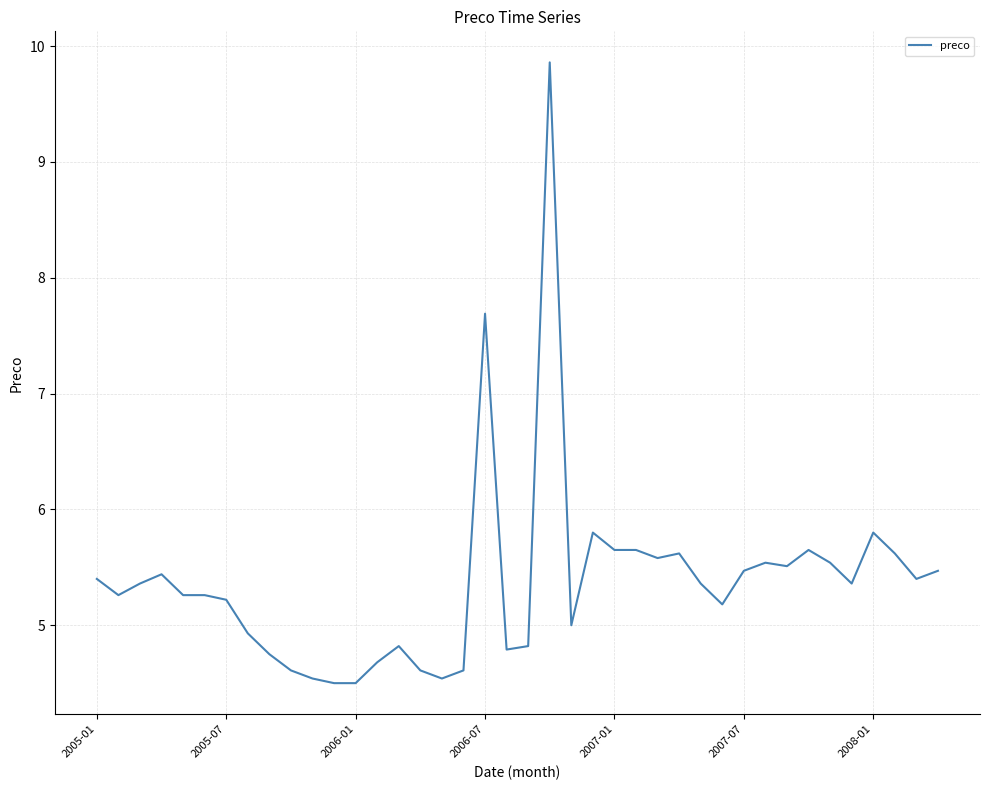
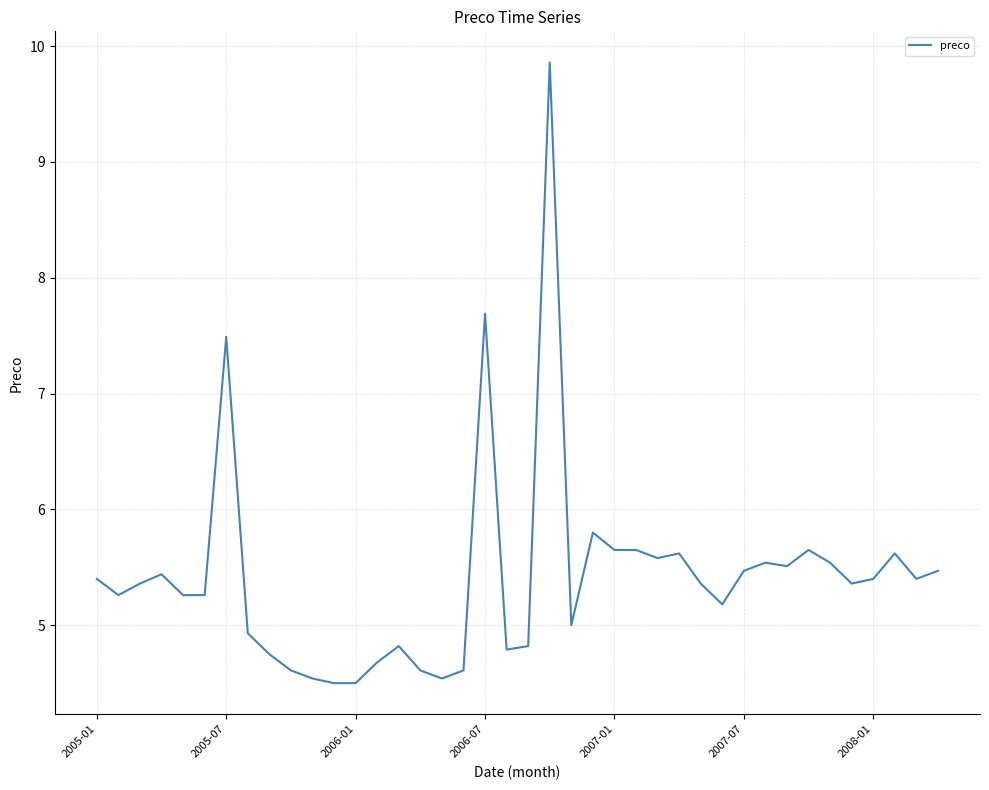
2005-07: 5.22 -> 7.49
2008-01: 5.8 -> 5.4
